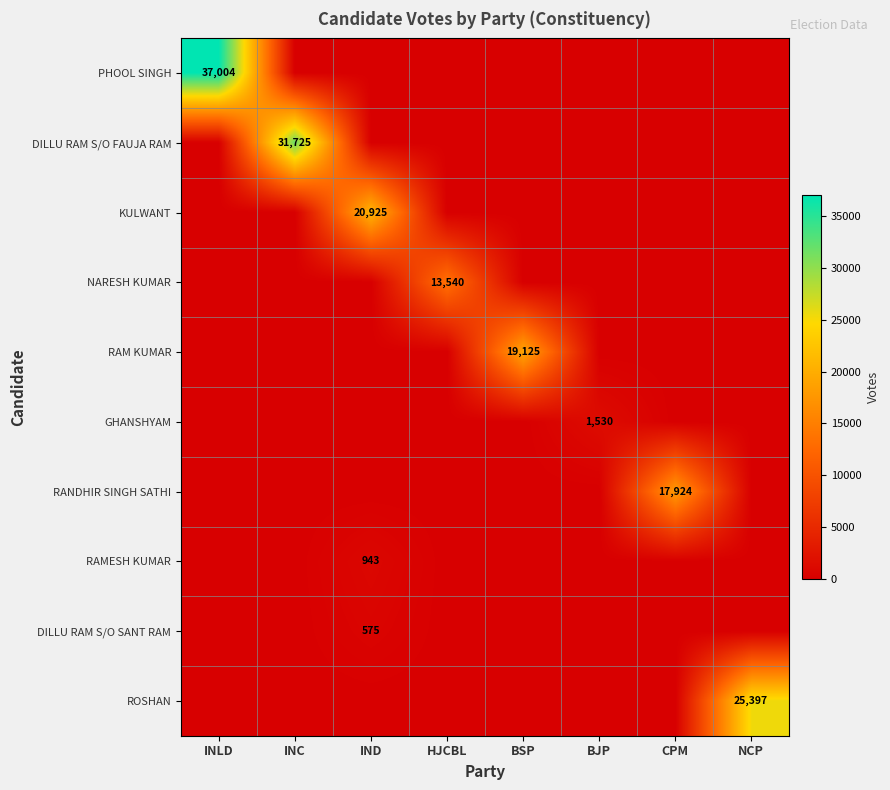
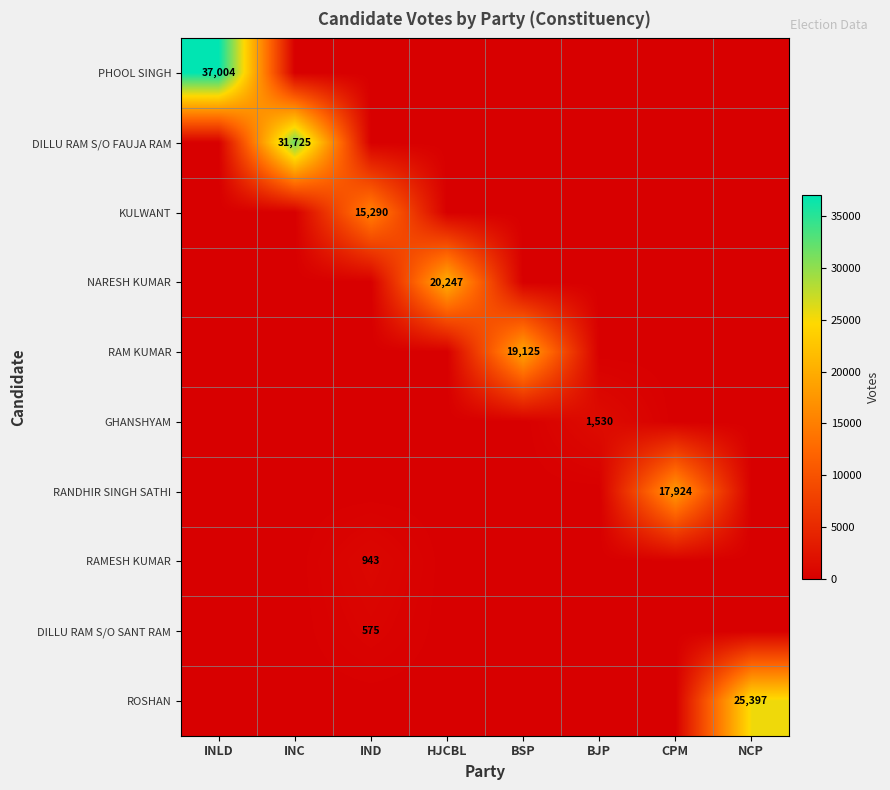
KULWANT, IND: 20,925 -> 15,290
NARESH KUMAR, HJCBL: 13,540 -> 20,247
